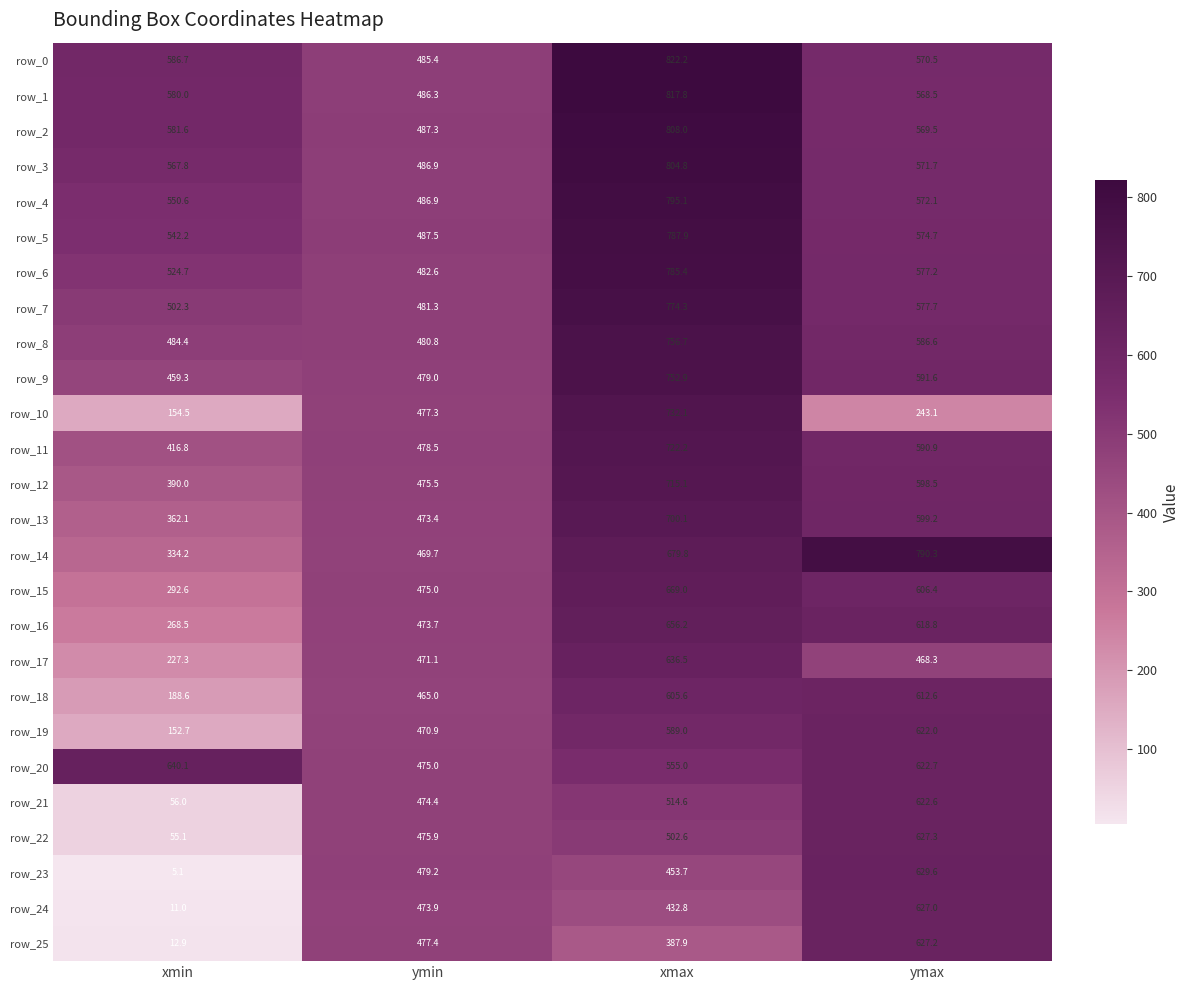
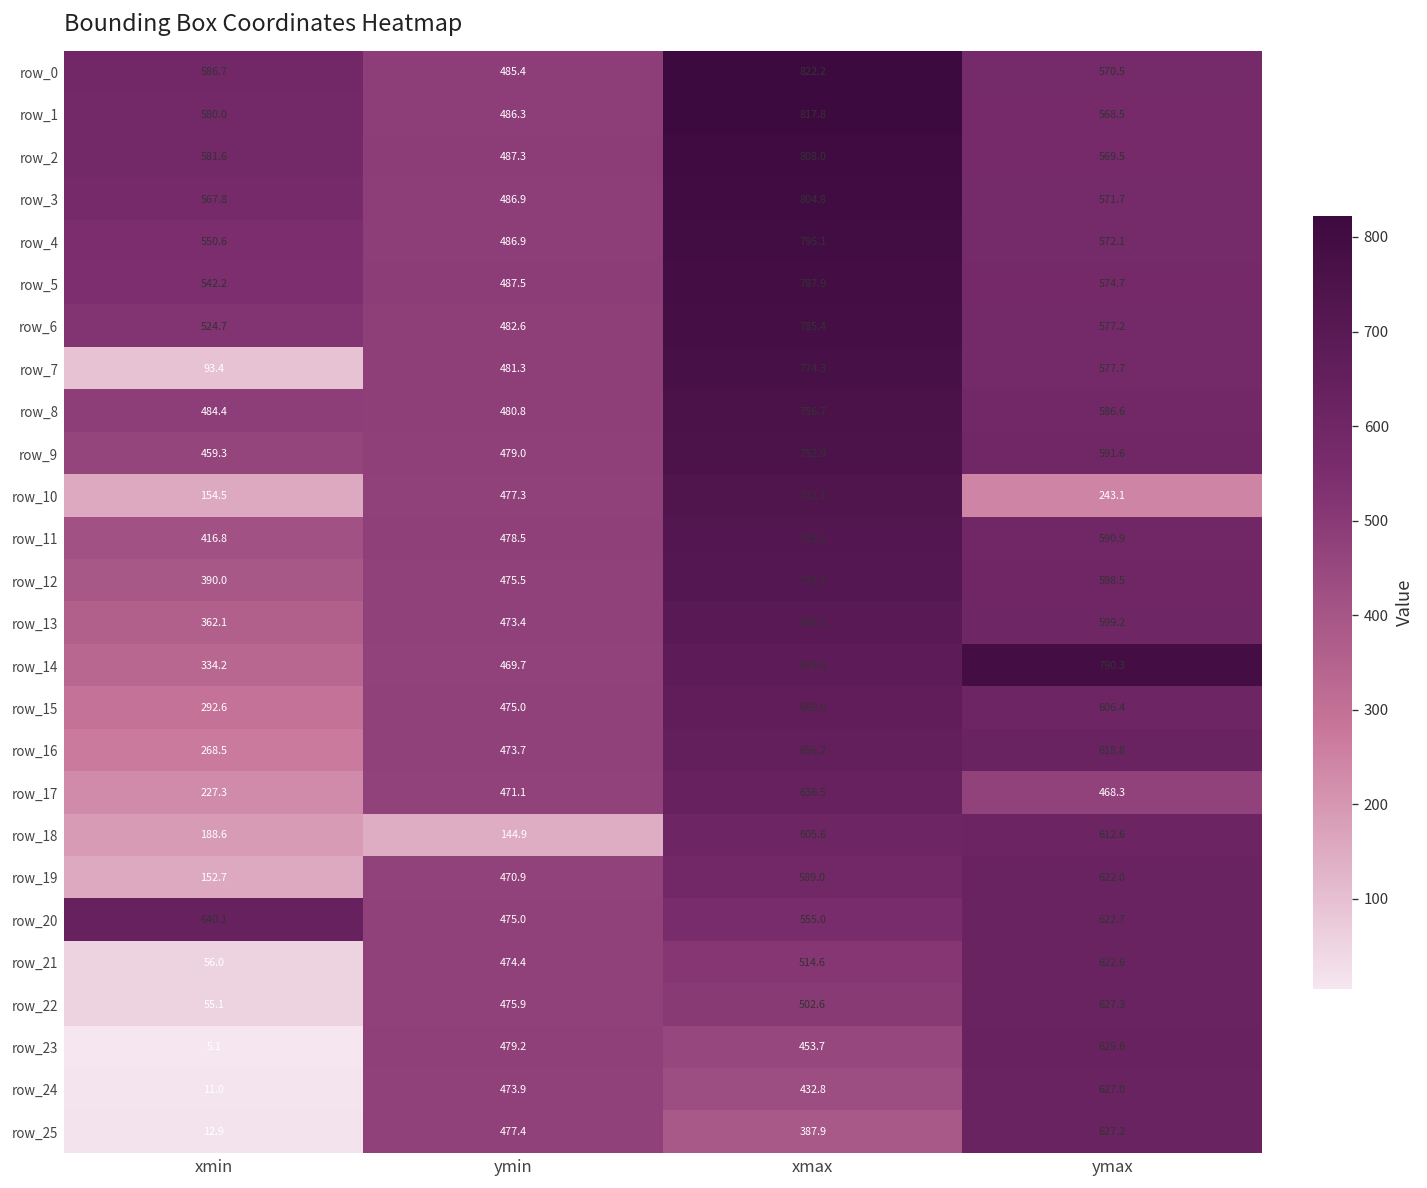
row_7, xmin: 502.3 -> 93.4
row_18, ymin: 465.0 -> 144.9
